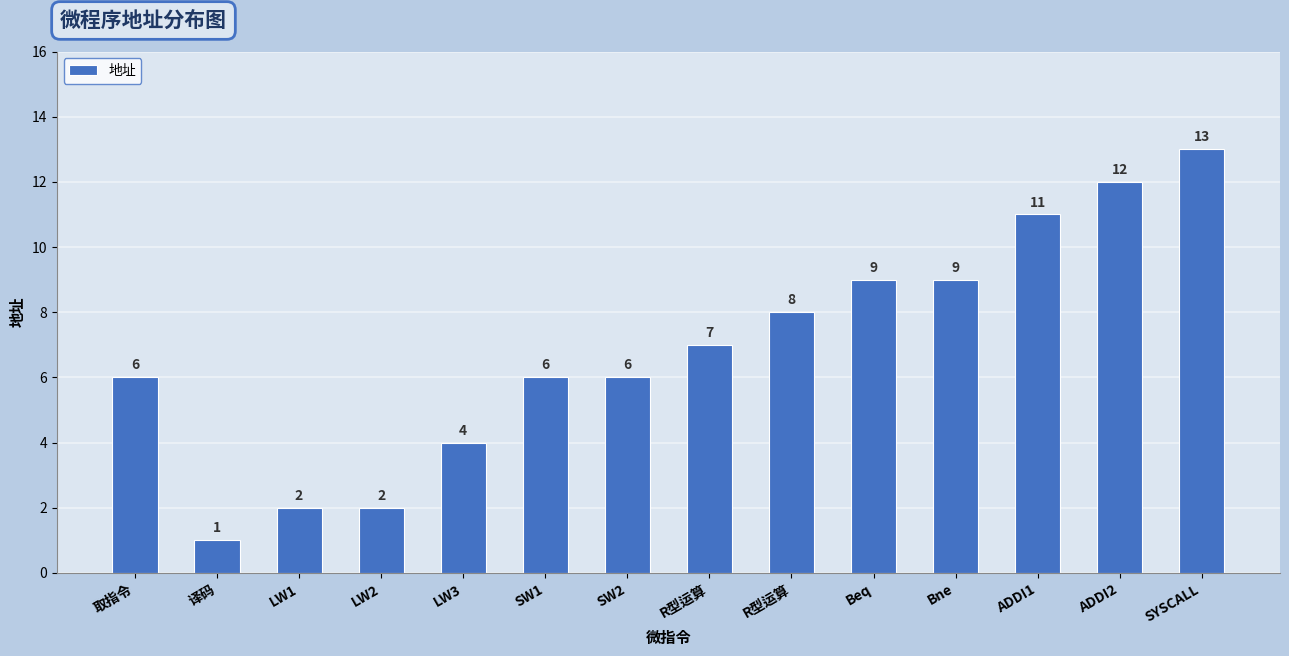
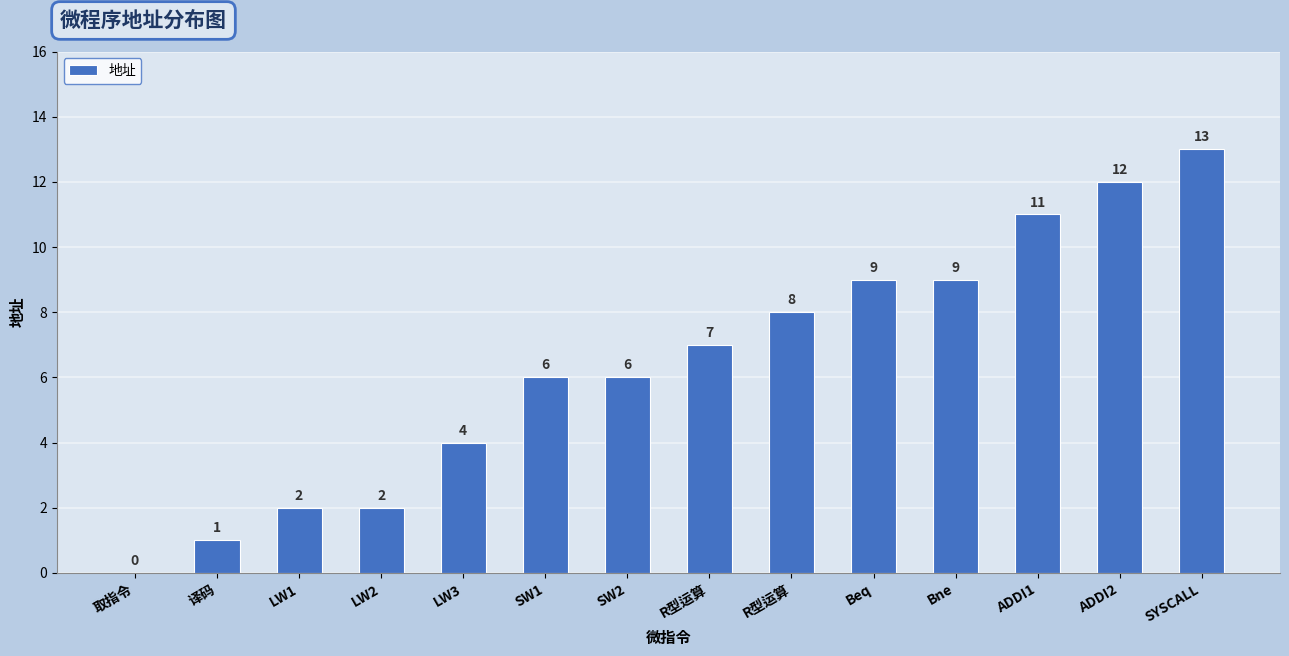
取指令: 6 -> 0
